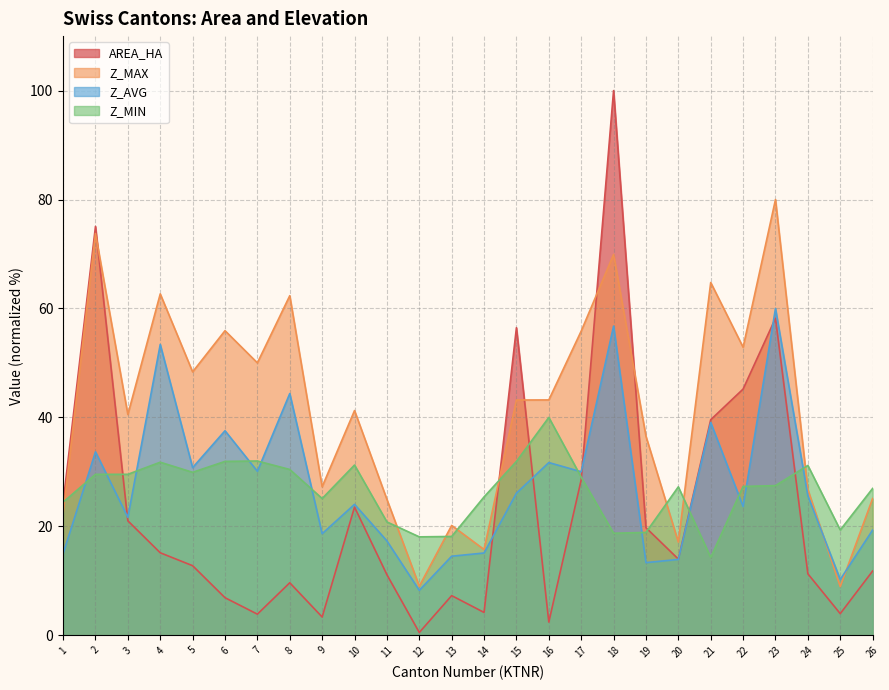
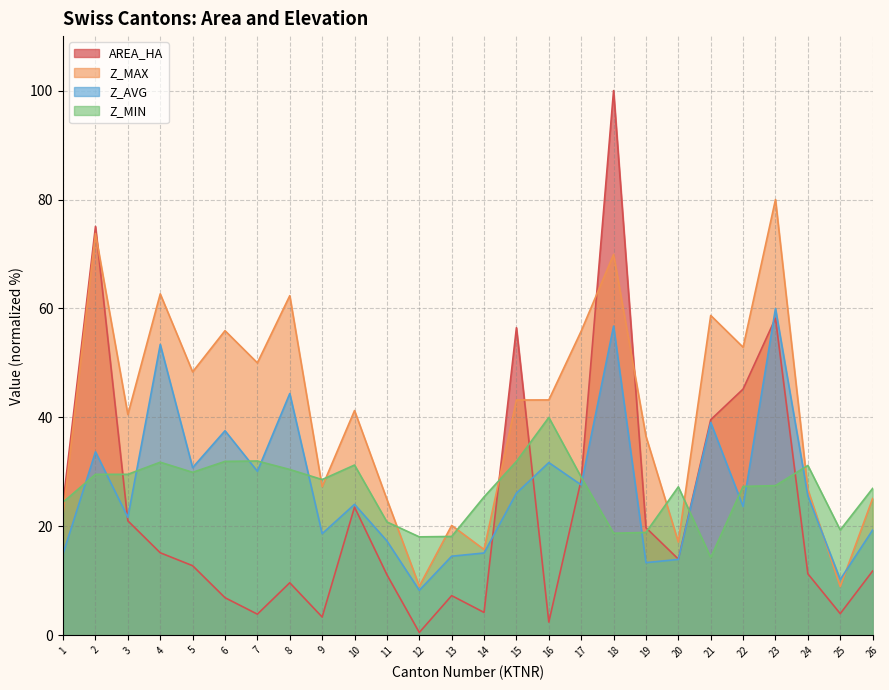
Z_MIN, 9: 25 -> 29
Z_AVG, 17: 30 -> 28
Z_MAX, 21: 65 -> 59
